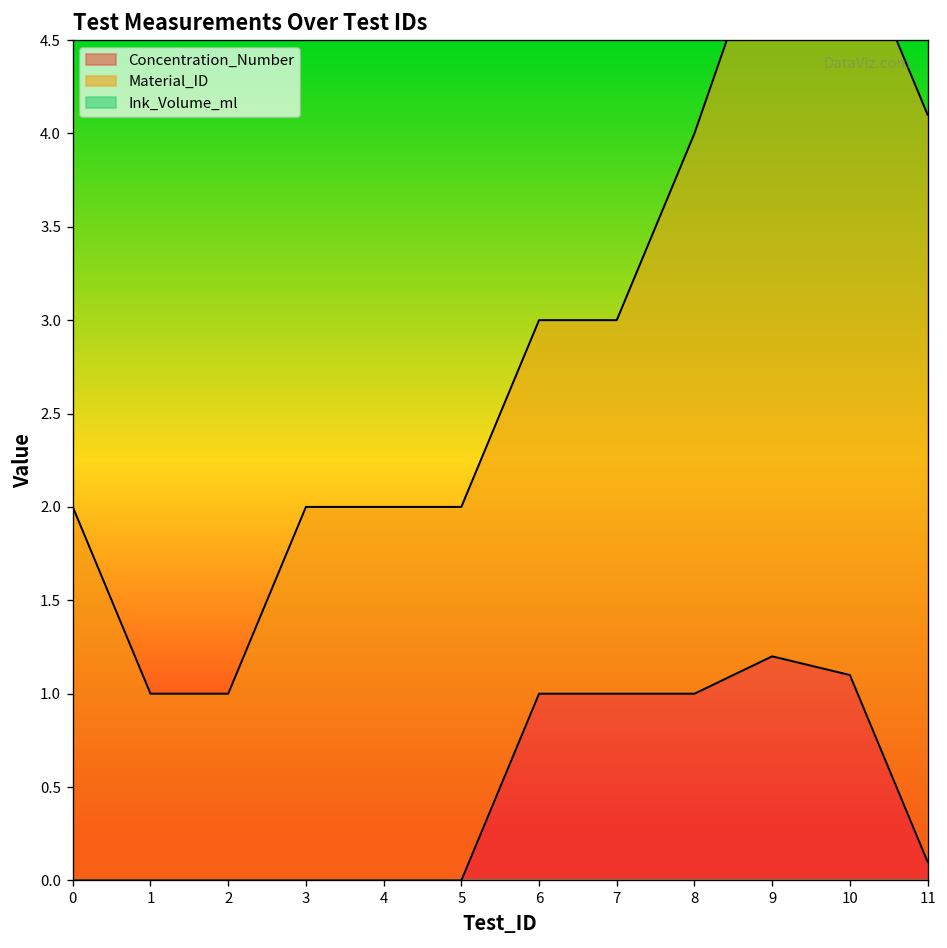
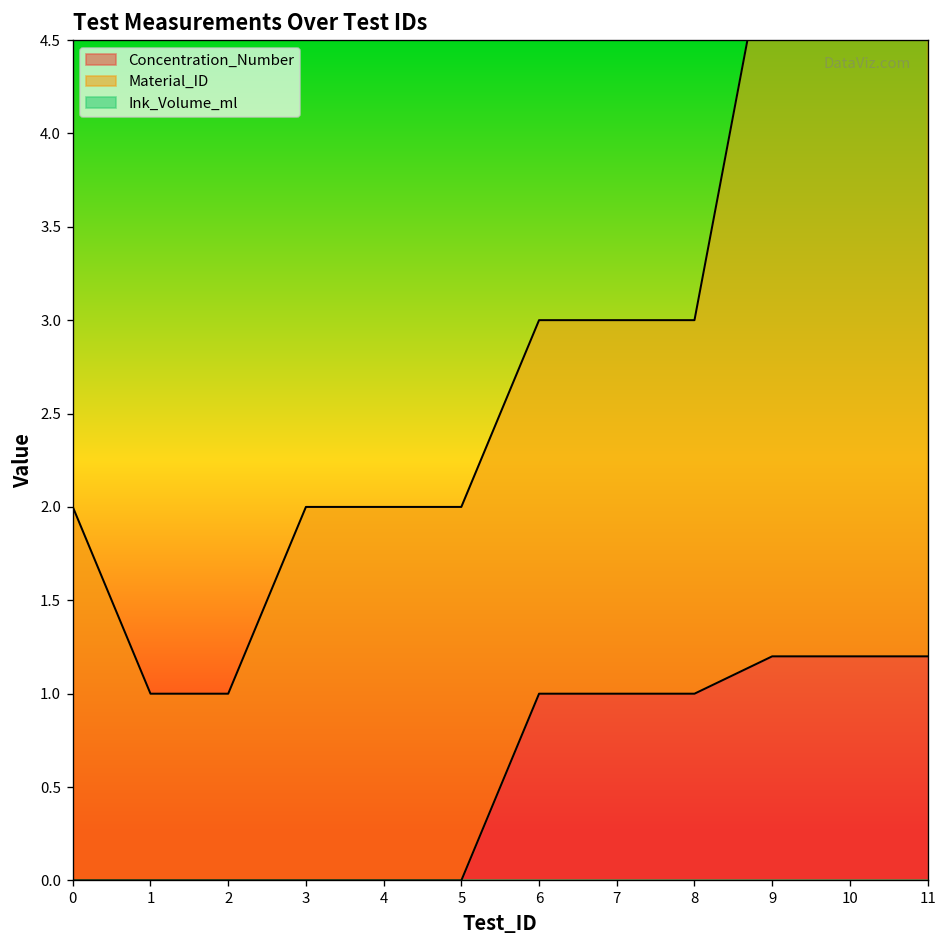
Material_ID, 8: 3 -> 2
Concentration_Number, 10: 1.1 -> 1.2
Concentration_Number, 11: 0.1 -> 1.2
